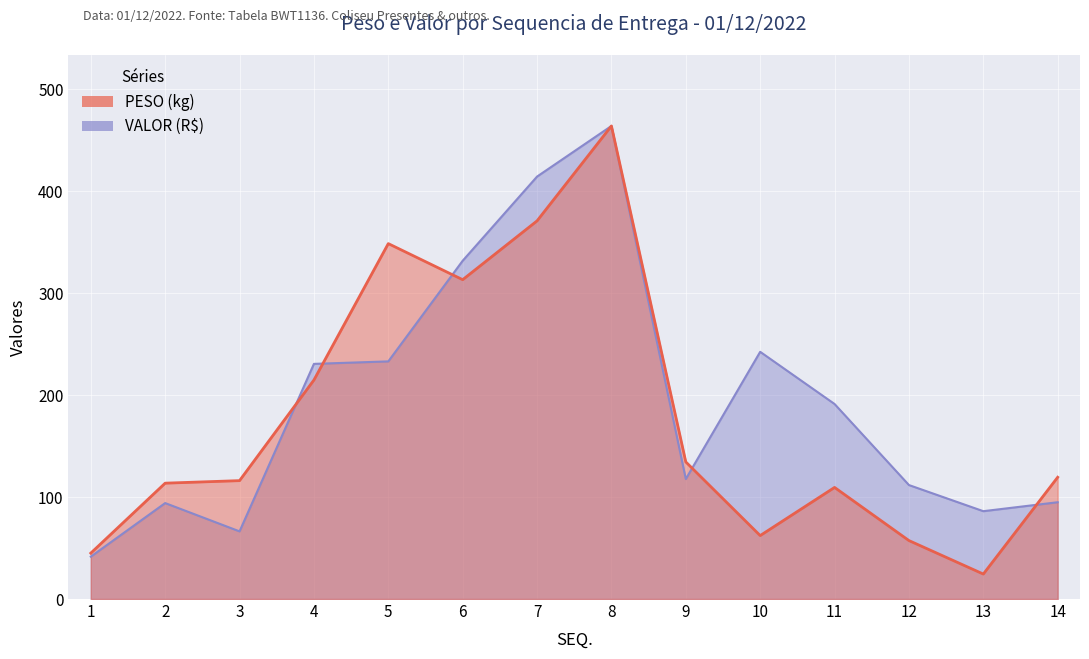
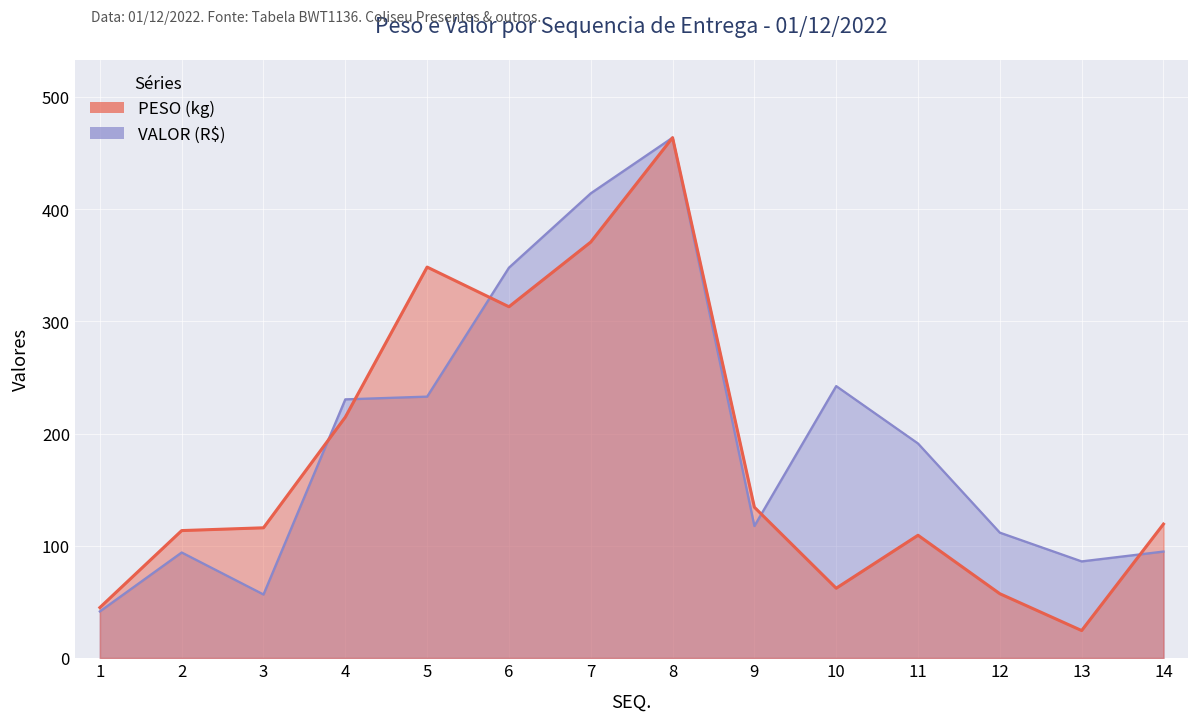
VALOR (R$), 3: 66 -> 57
VALOR (R$), 6: 332 -> 348
